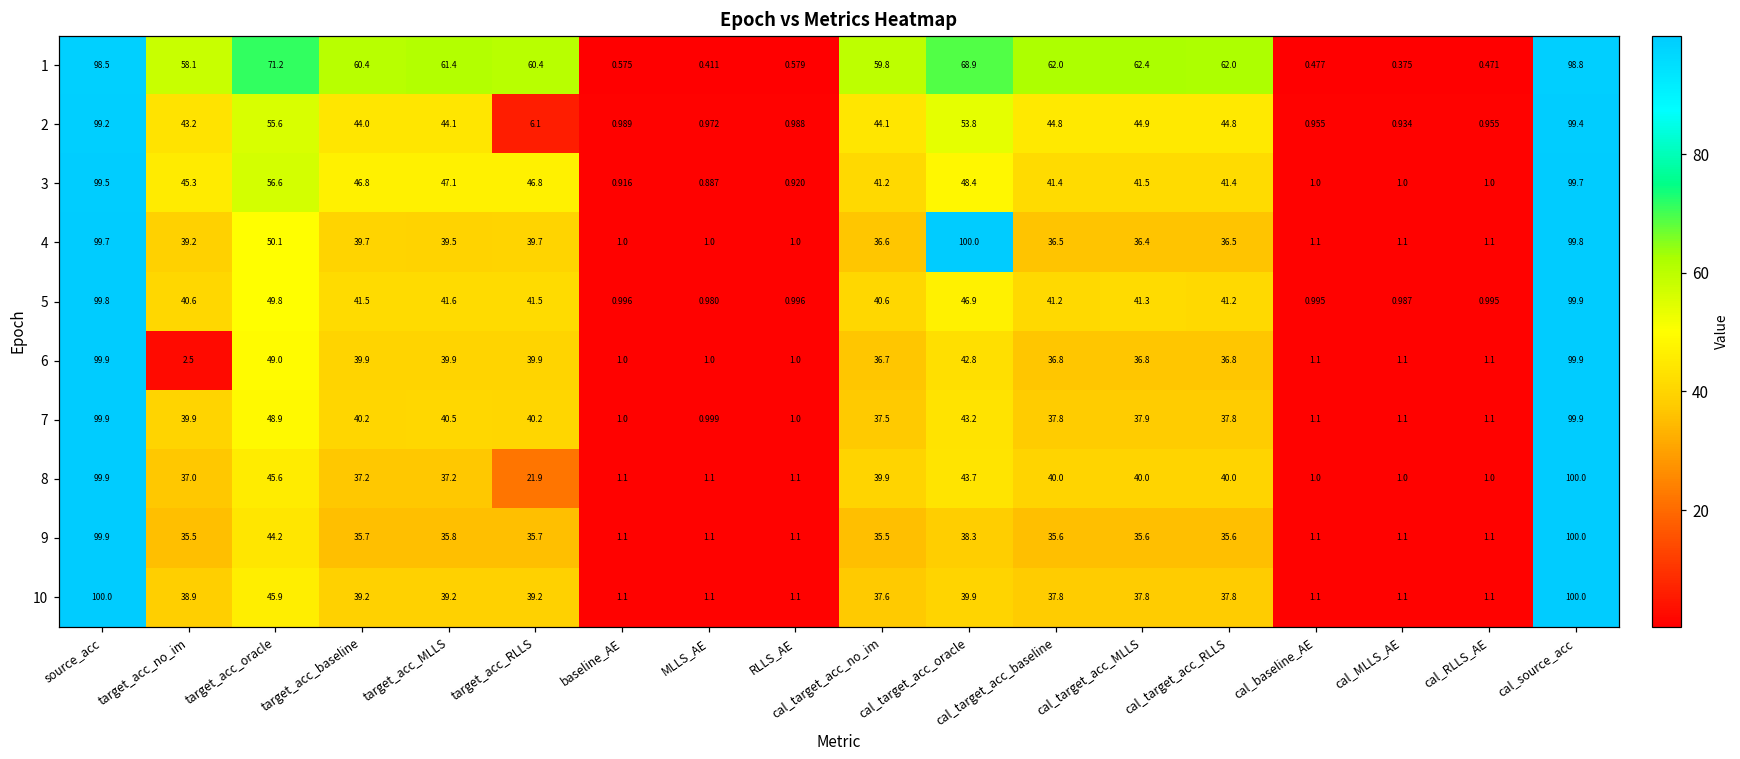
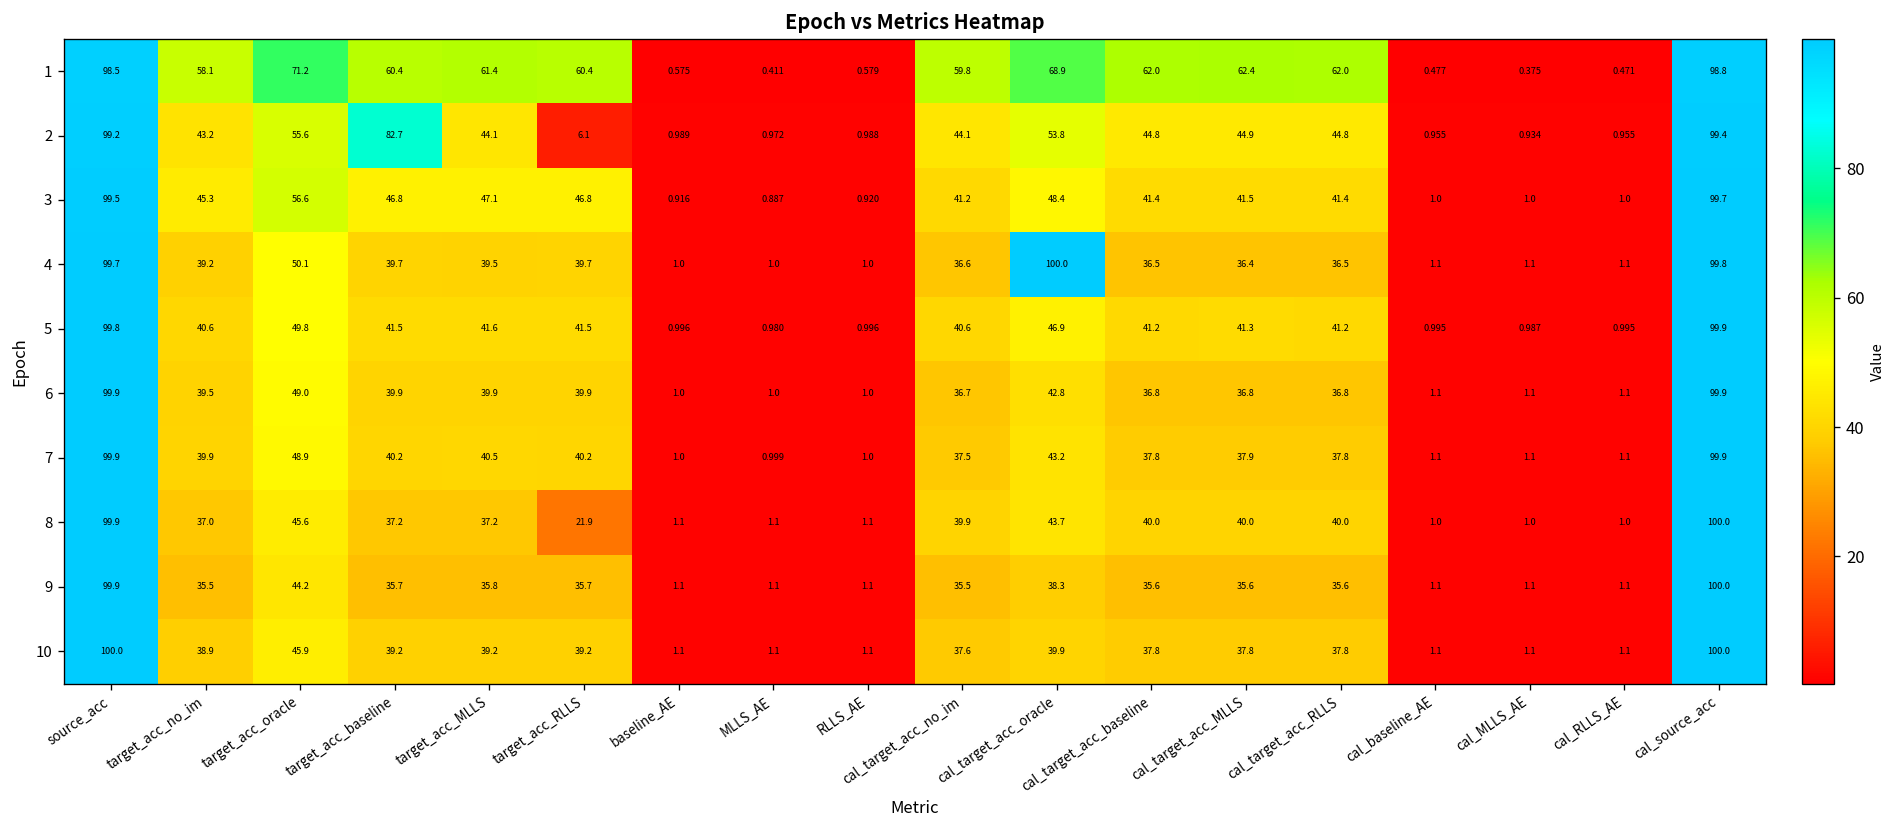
2, target_acc_baseline: 44.0 -> 82.7
6, target_acc_no_im: 2.5 -> 39.5
